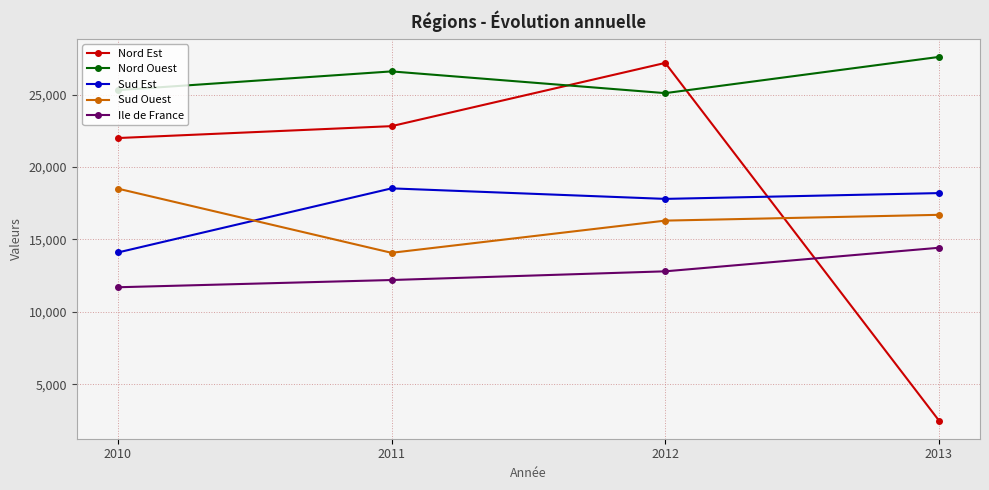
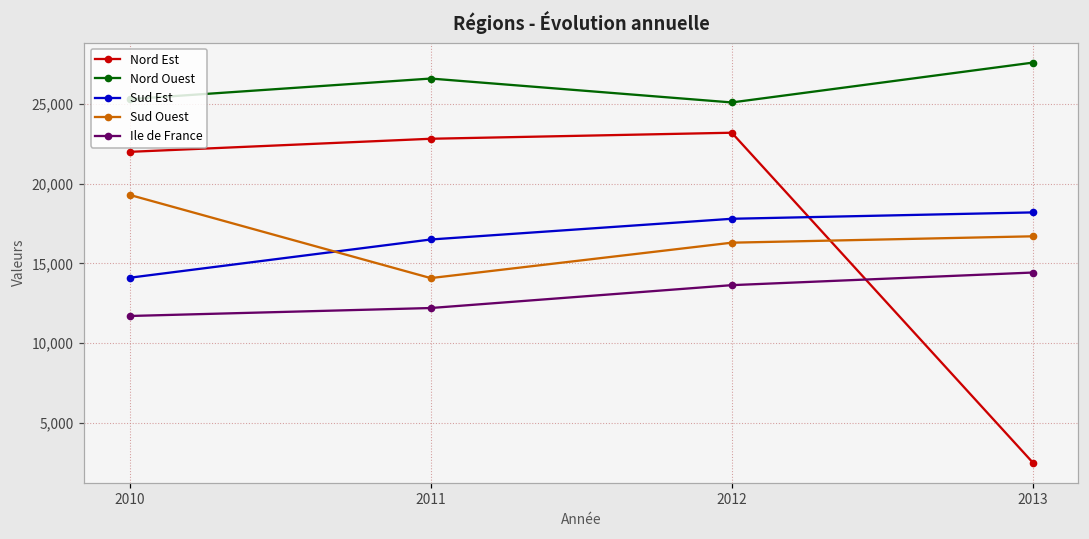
Sud Ouest, 2010: 18,500 -> 19,300
Sud Est, 2011: 18,500 -> 16,500
Nord Est, 2012: 27,200 -> 23,200
Ile de France, 2012: 12,800 -> 13,600
